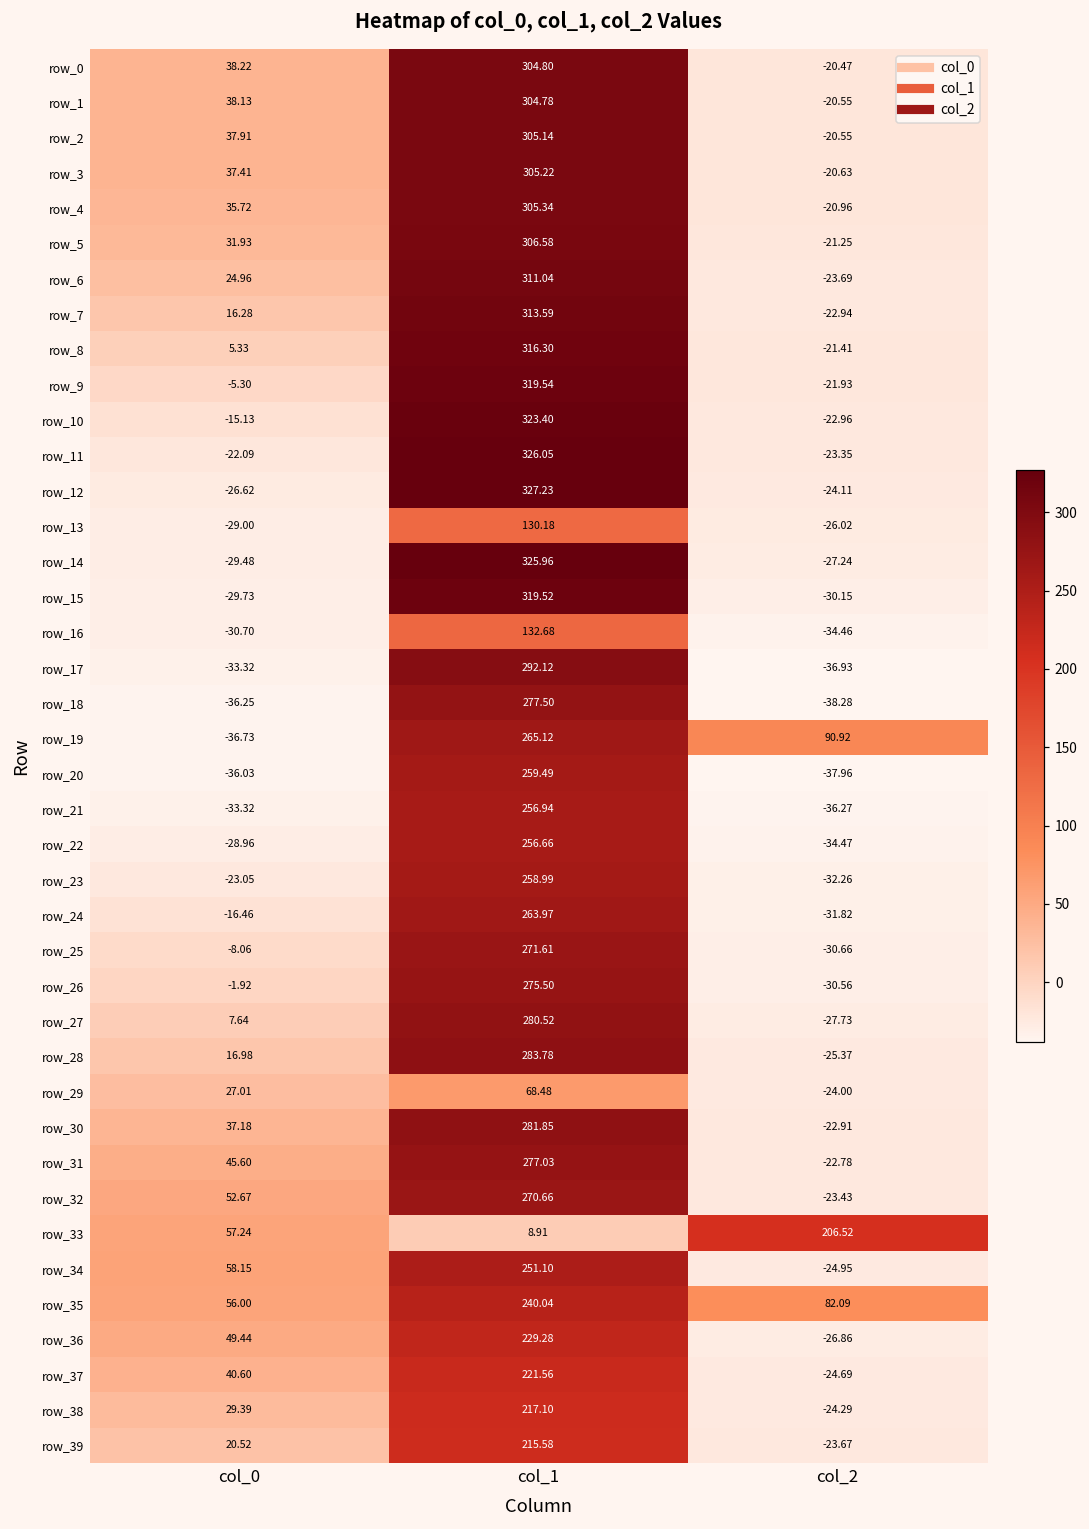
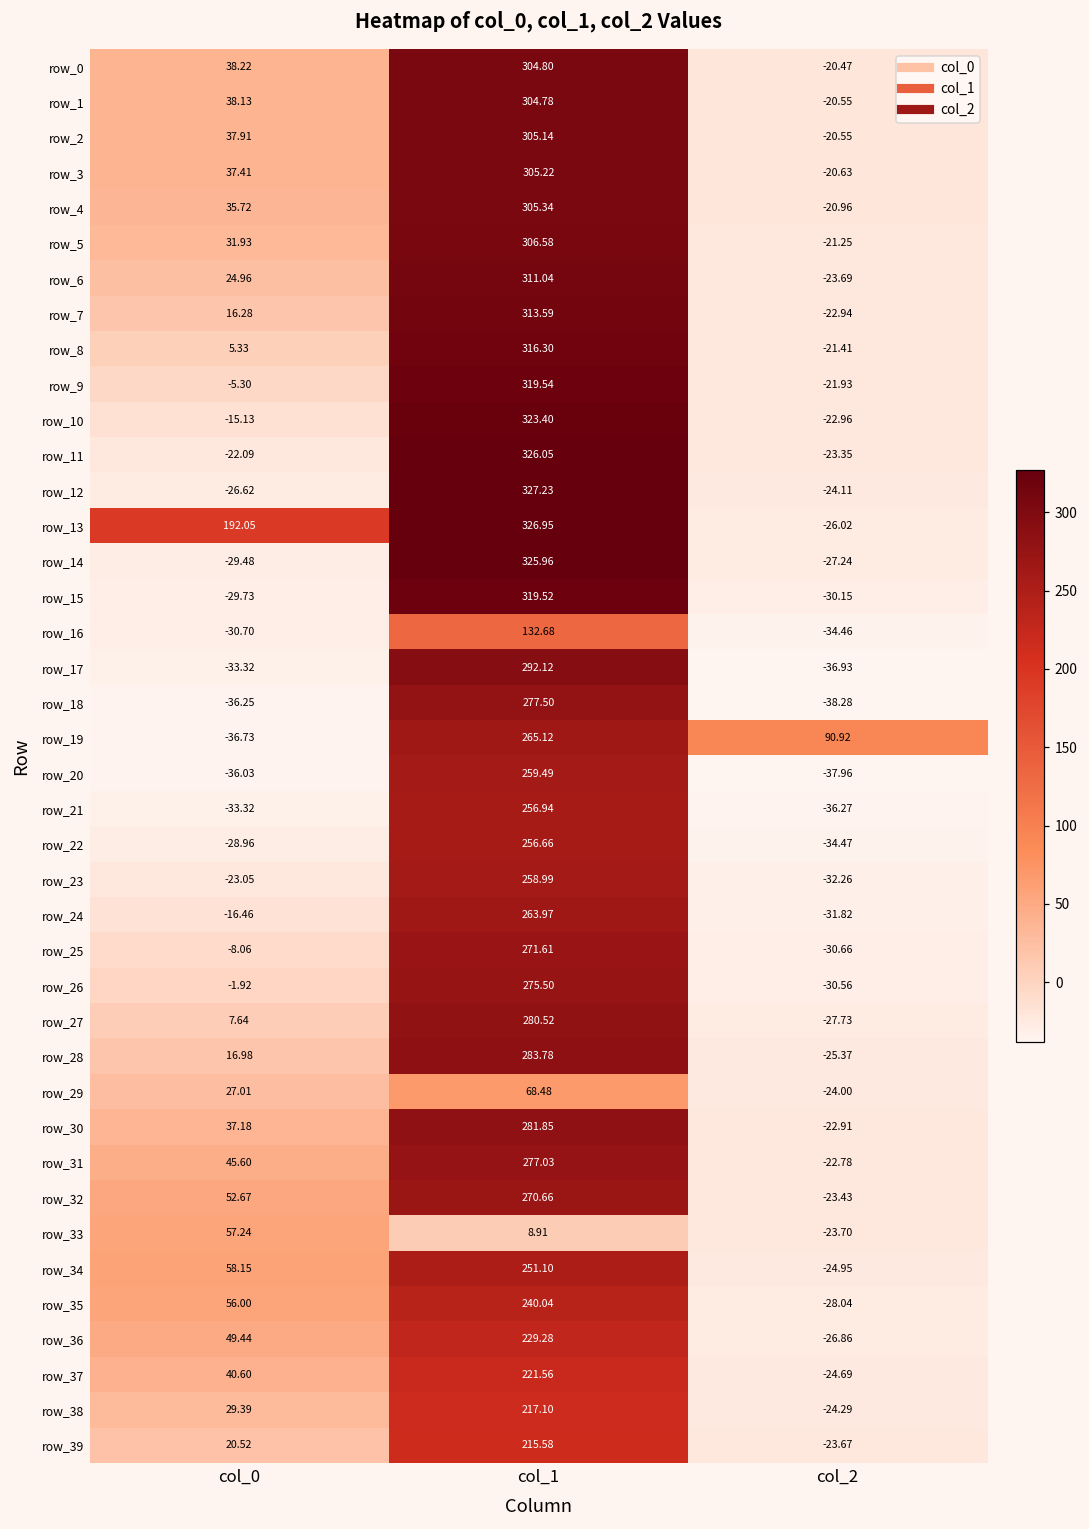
row_13, col_0: -29.00 -> 192.05
row_13, col_1: 130.18 -> 326.95
row_33, col_2: 206.52 -> -23.70
row_35, col_2: 82.09 -> -28.04
